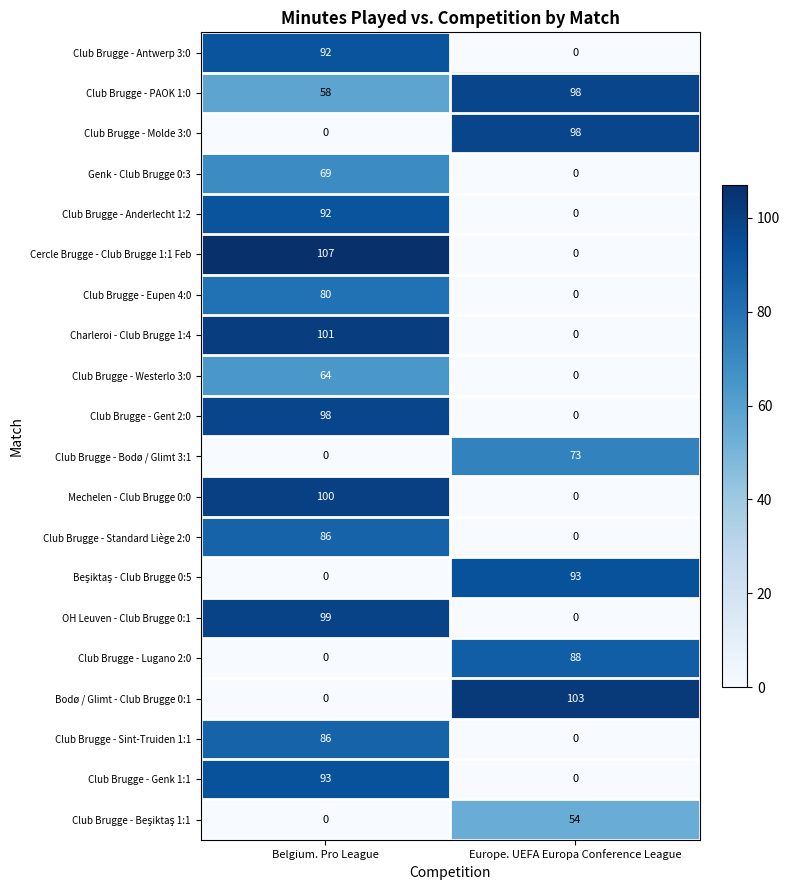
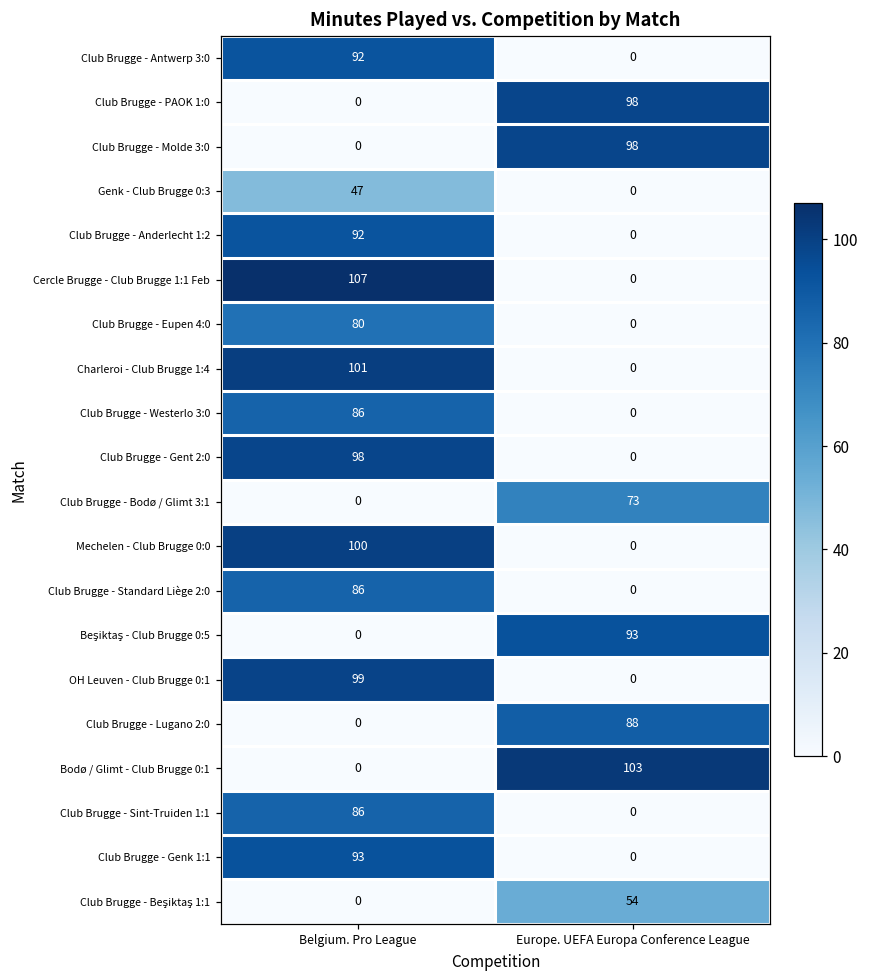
Club Brugge - PAOK 1:0, Belgium. Pro League: 58 -> 0
Genk - Club Brugge 0:3, Belgium. Pro League: 69 -> 47
Club Brugge - Westerlo 3:0, Belgium. Pro League: 64 -> 86
